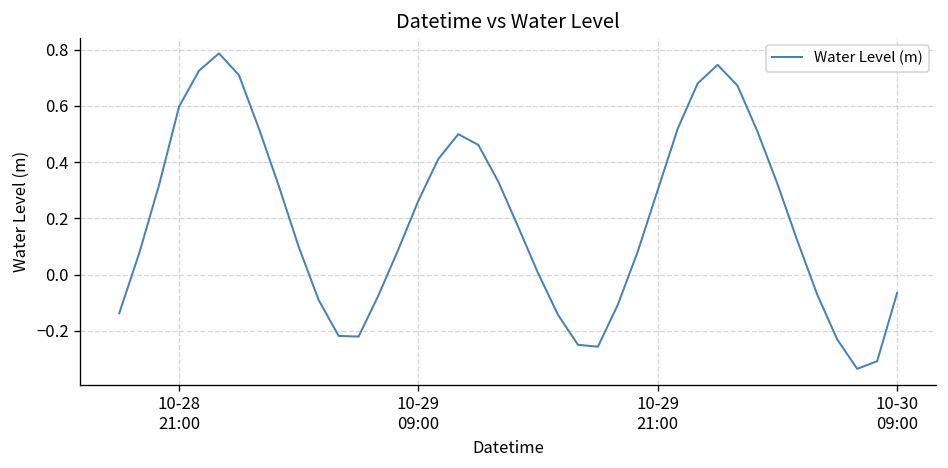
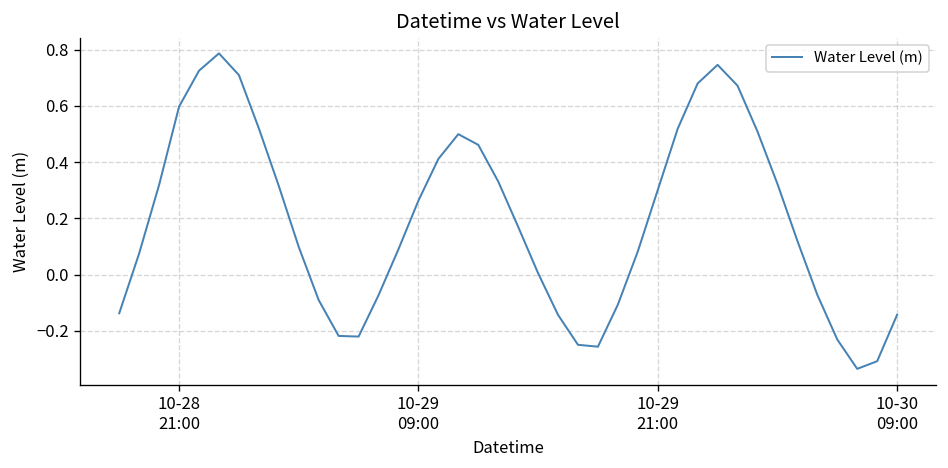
10-30 09:00: -0.07 -> -0.14
